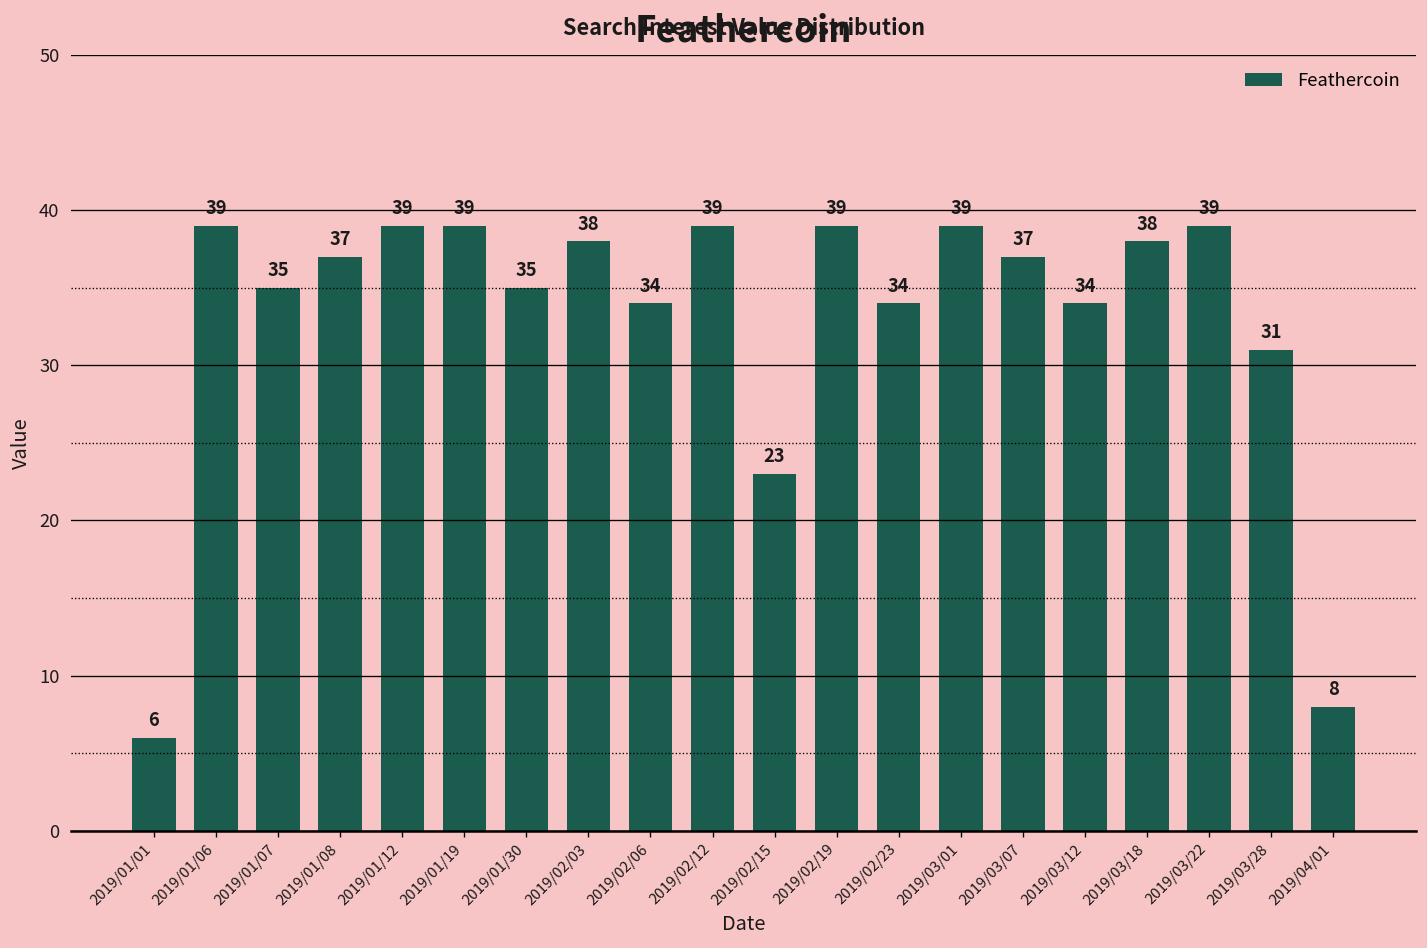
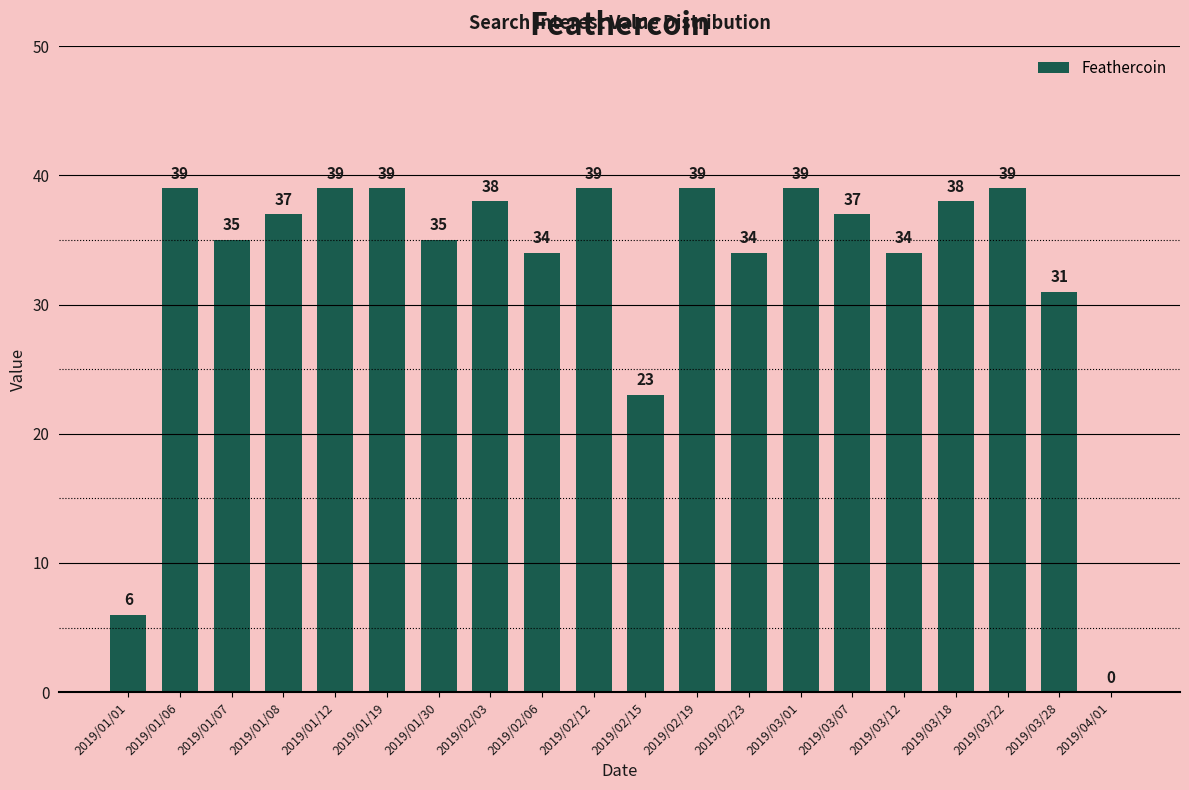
2019/04/01: 8 -> 0
